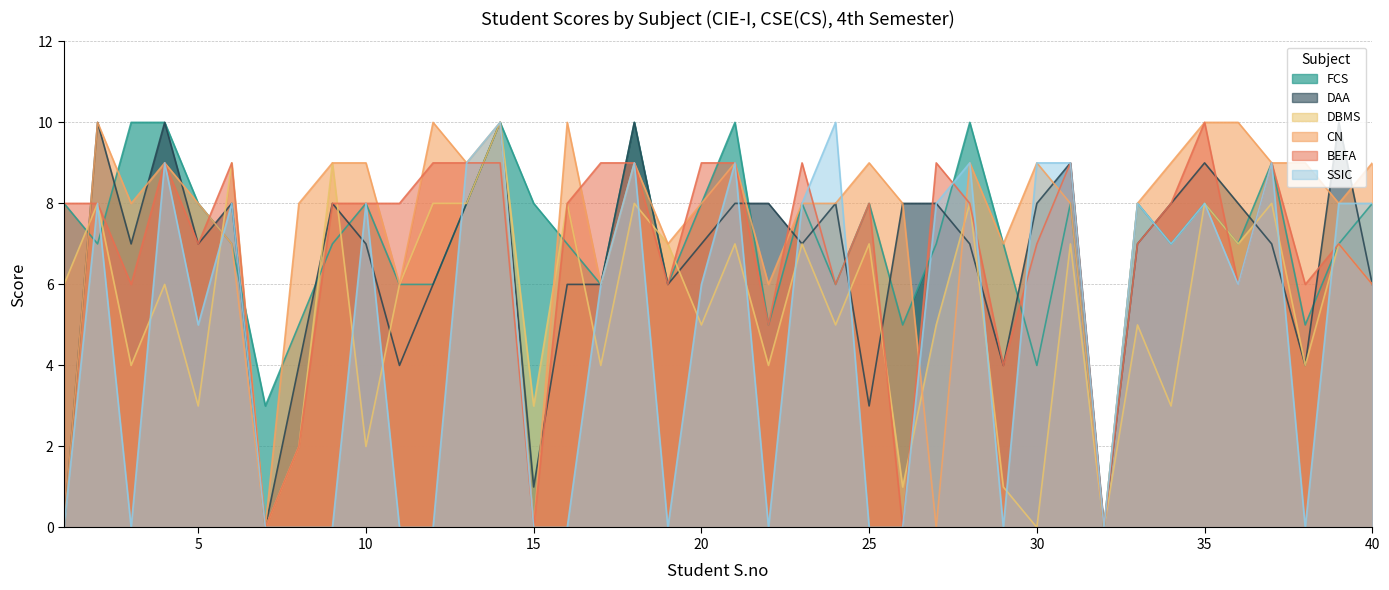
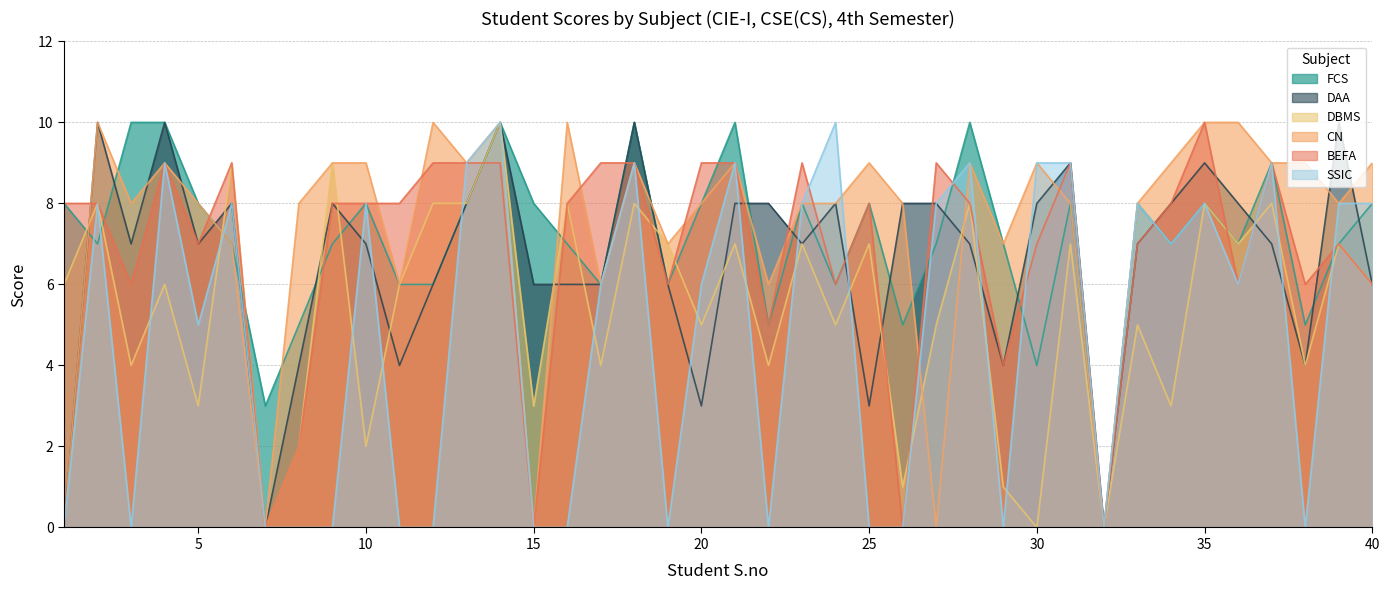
DAA, 15: 1 -> 6
DAA, 20: 7 -> 3
